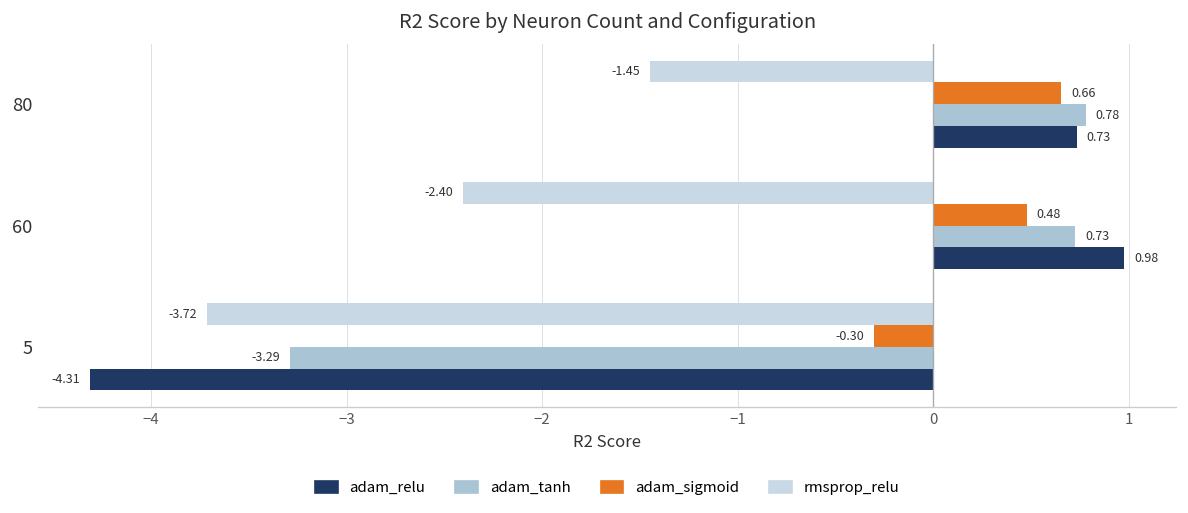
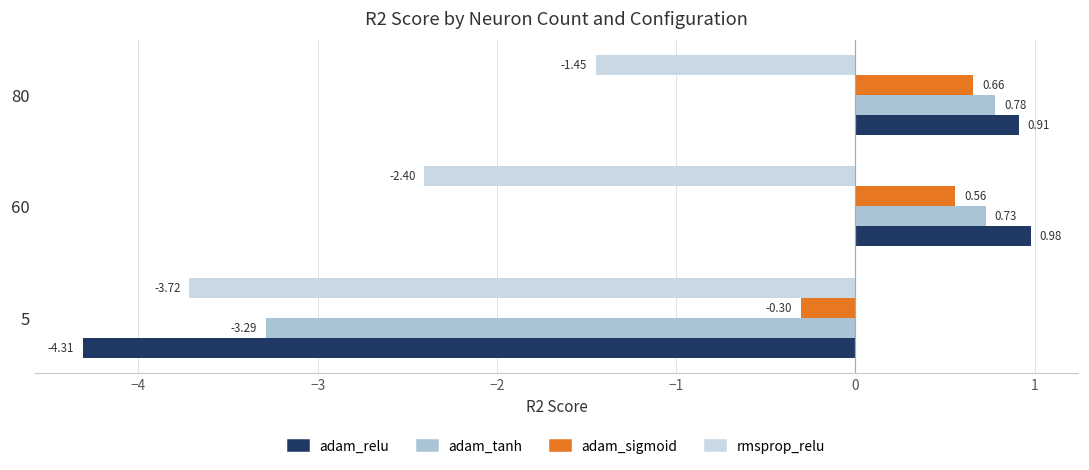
adam_relu, 80: 0.73 -> 0.91
adam_sigmoid, 60: 0.48 -> 0.56
